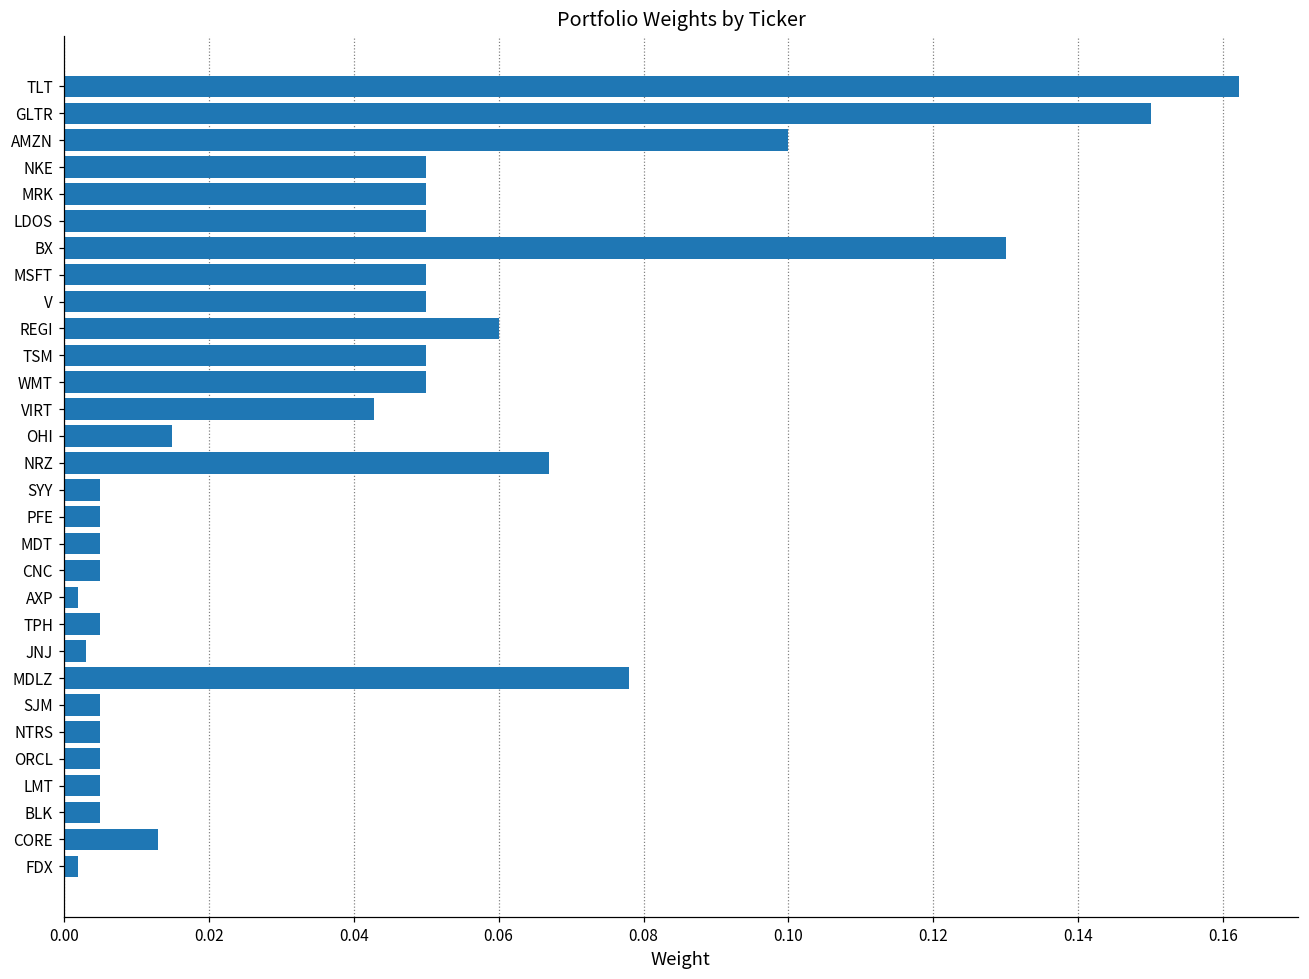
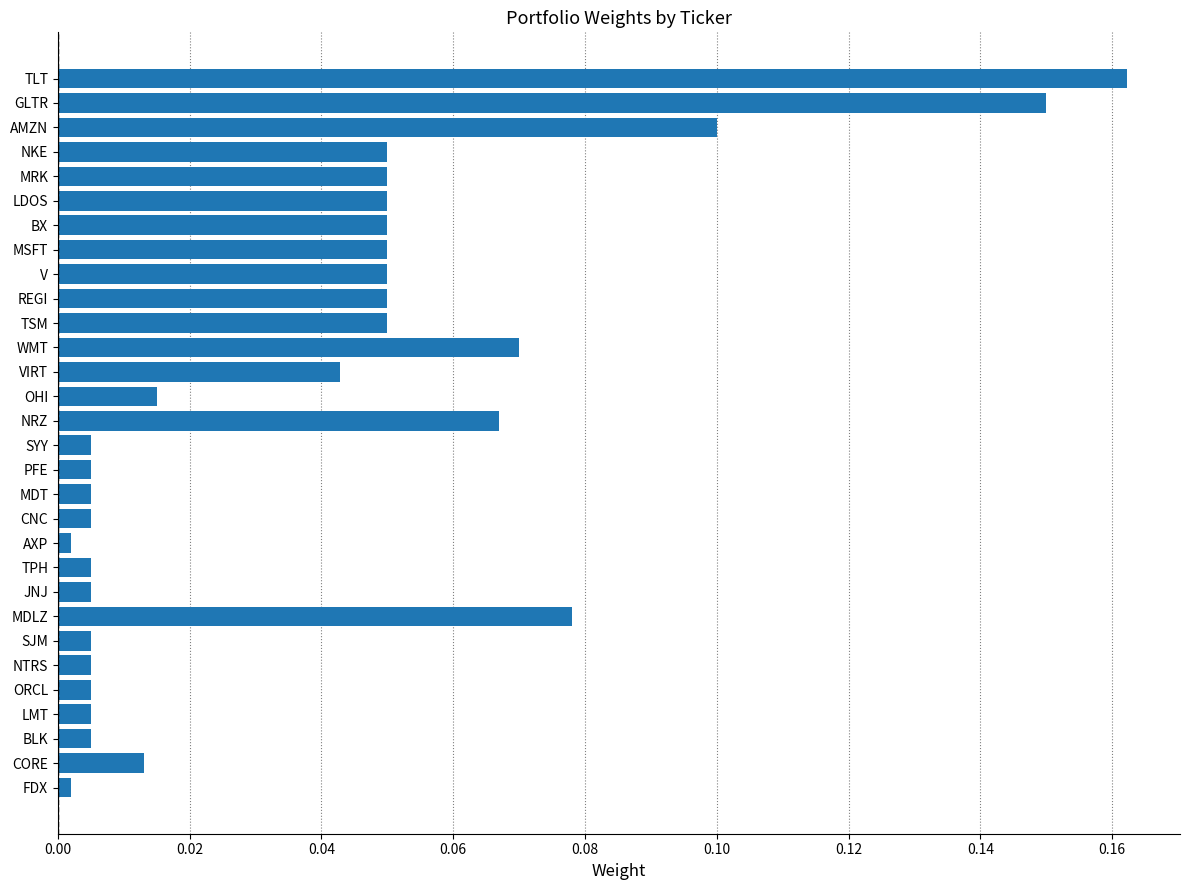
BX: 0.13 -> 0.05
REGI: 0.06 -> 0.05
WMT: 0.05 -> 0.07
JNJ: 0.003 -> 0.005
